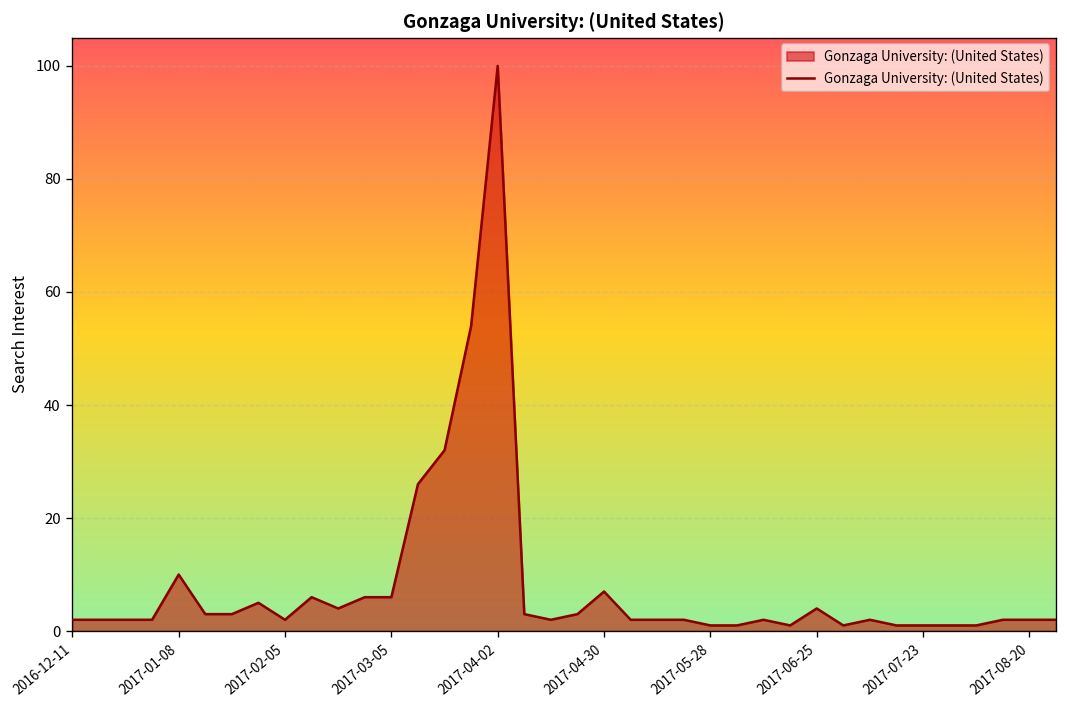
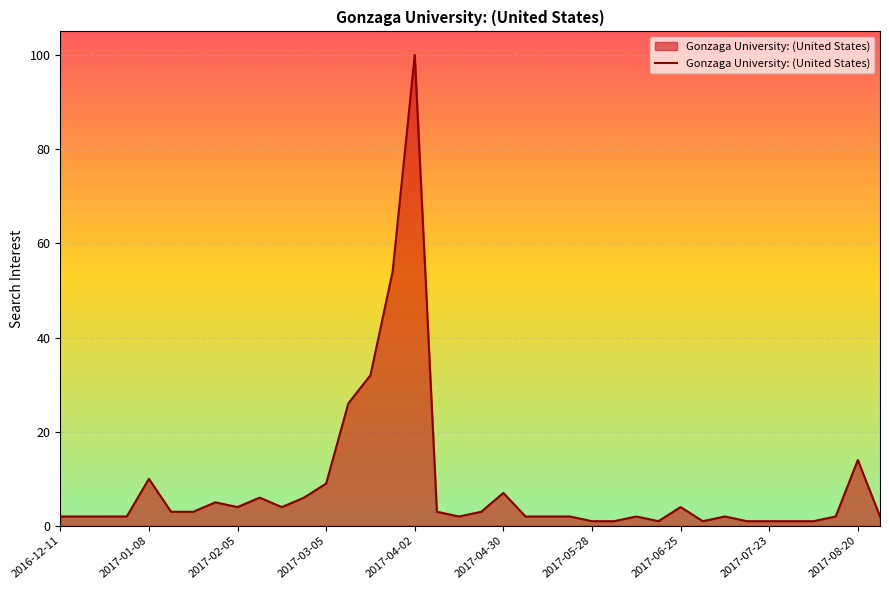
2017-02-05: 2 -> 4
2017-03-05: 6 -> 9
2017-08-20: 2 -> 14
